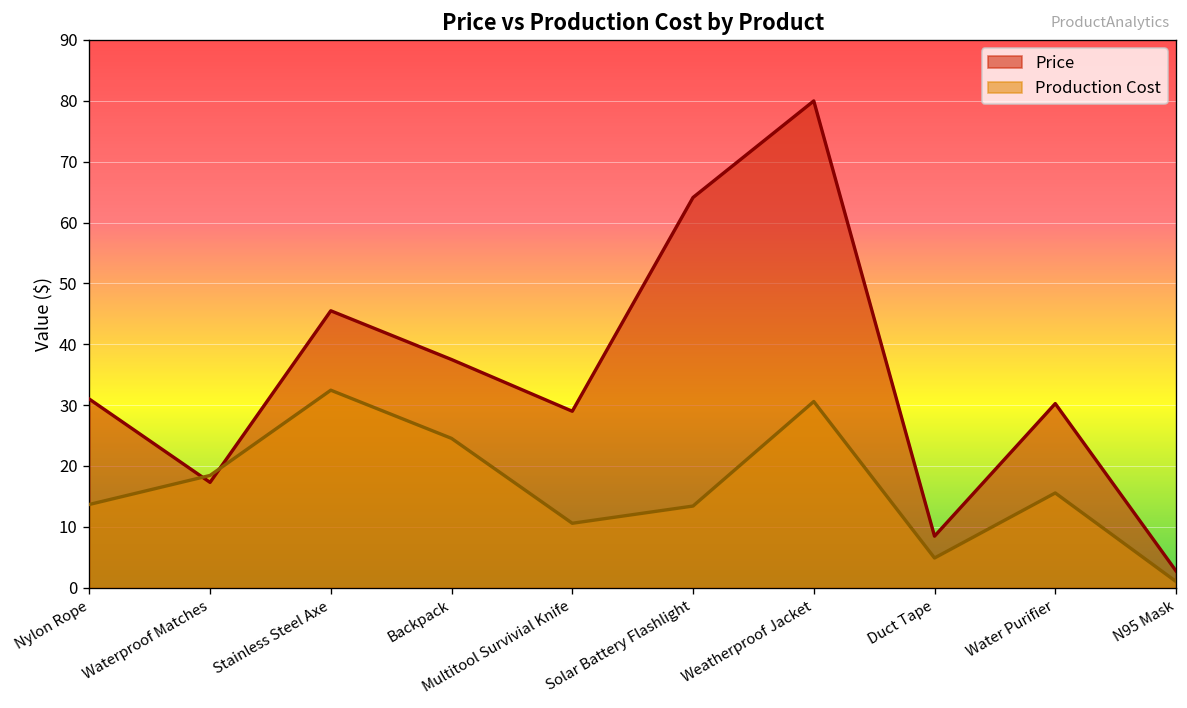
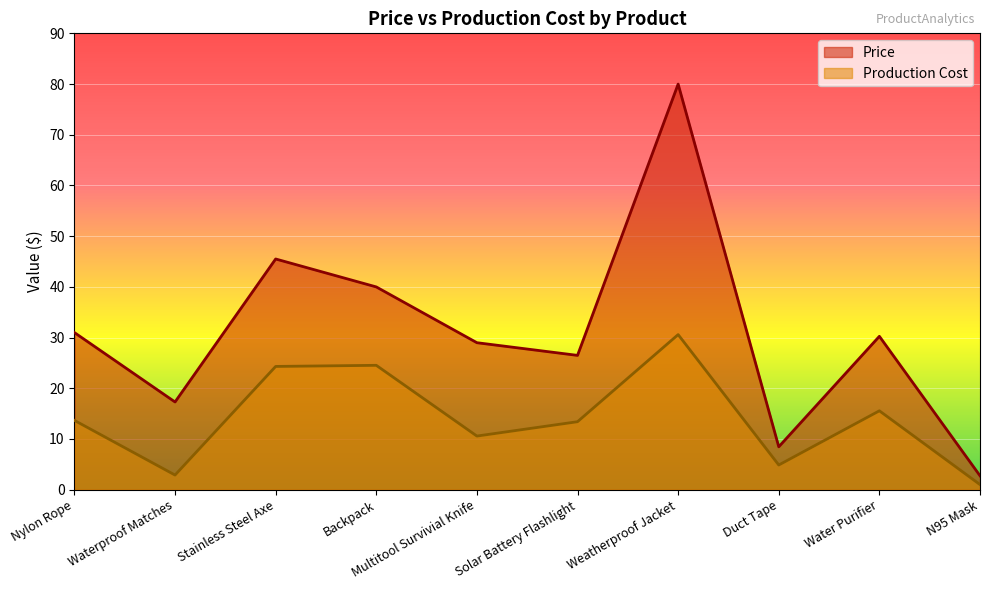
Production Cost, Waterproof Matches: 18 -> 3
Production Cost, Stainless Steel Axe: 32 -> 24
Price, Backpack: 37 -> 40
Price, Solar Battery Flashlight: 64 -> 26
